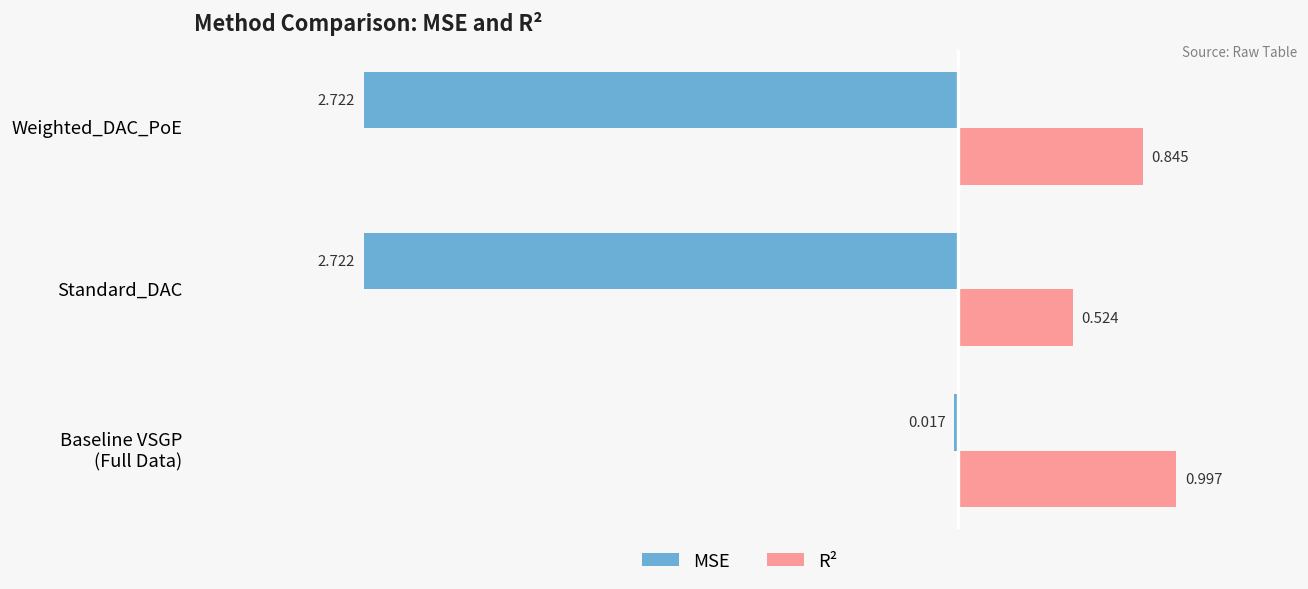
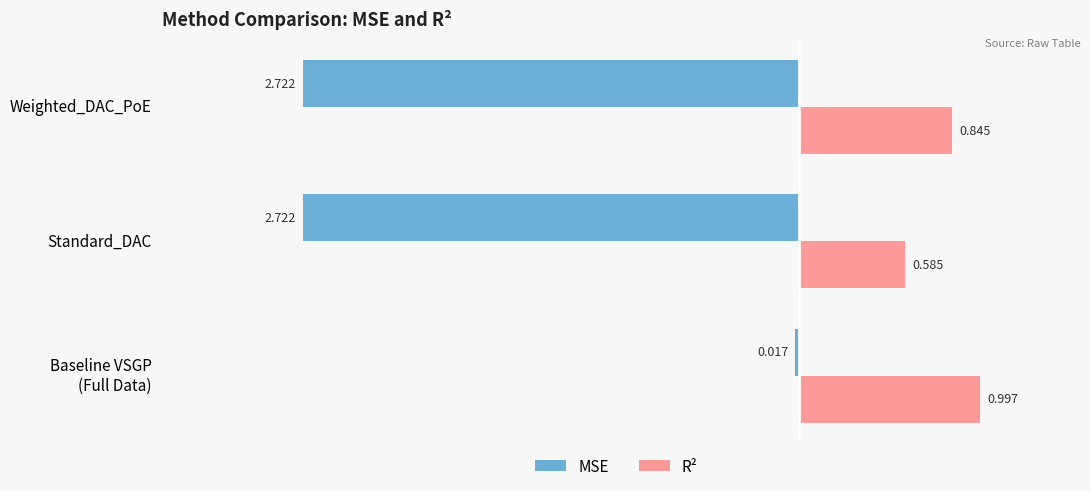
R², Standard_DAC: 0.524 -> 0.585
